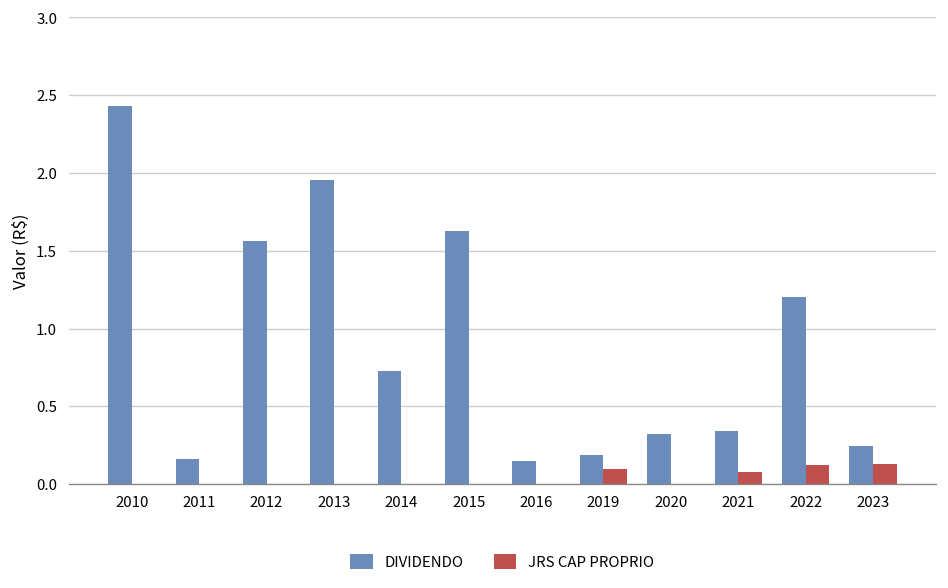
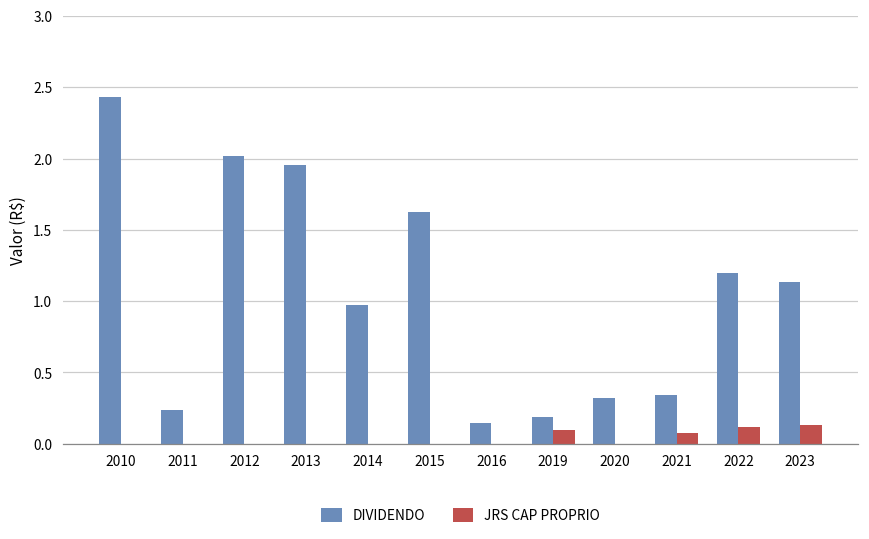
DIVIDENDO, 2011: 0.16 -> 0.24
DIVIDENDO, 2012: 1.56 -> 2.02
DIVIDENDO, 2014: 0.72 -> 0.98
DIVIDENDO, 2023: 0.25 -> 1.13
